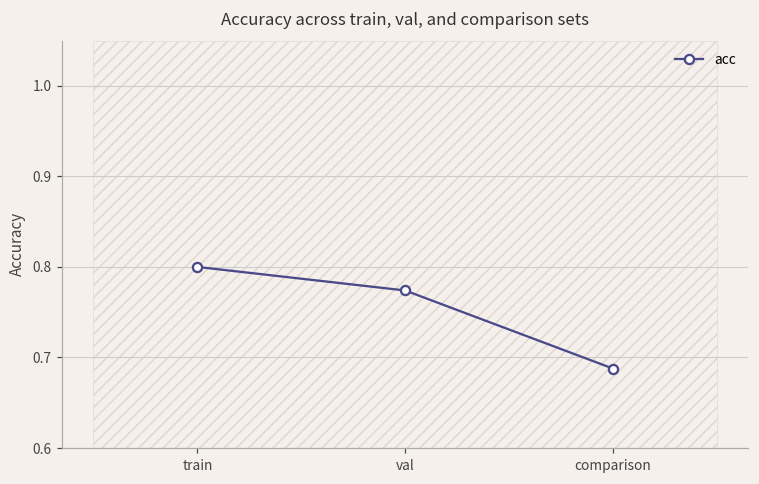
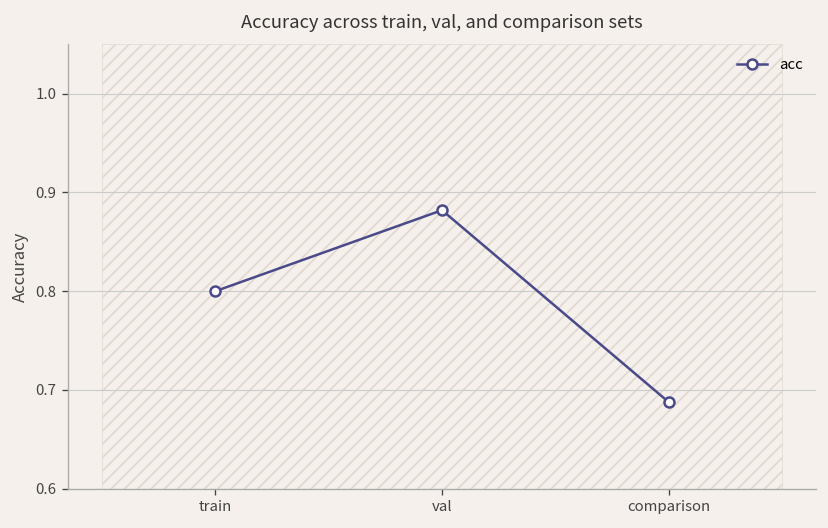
acc, val: 0.77 -> 0.88
